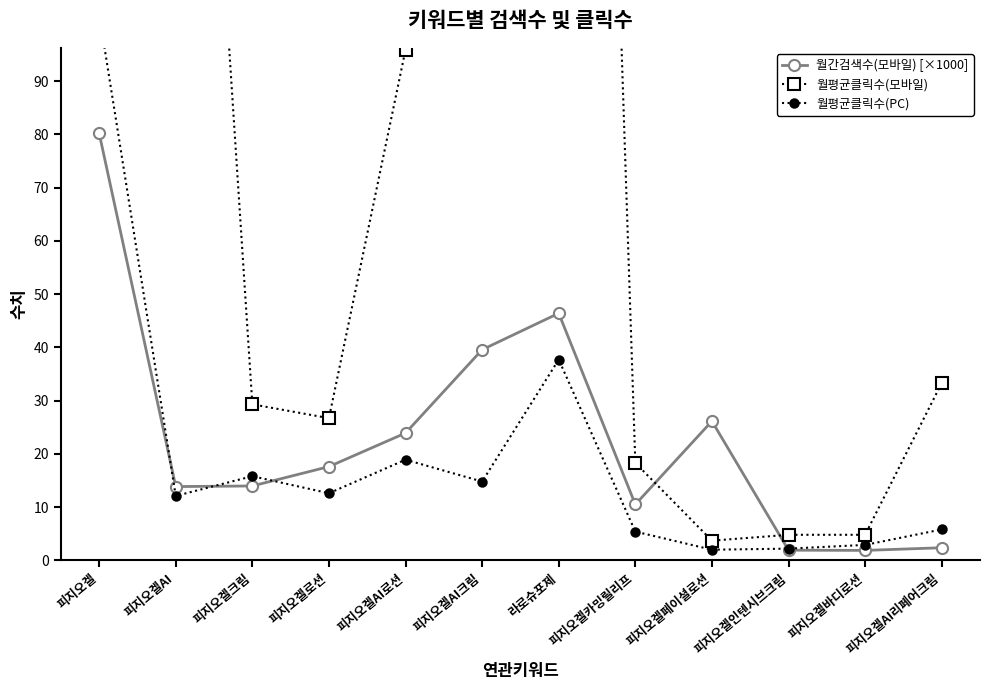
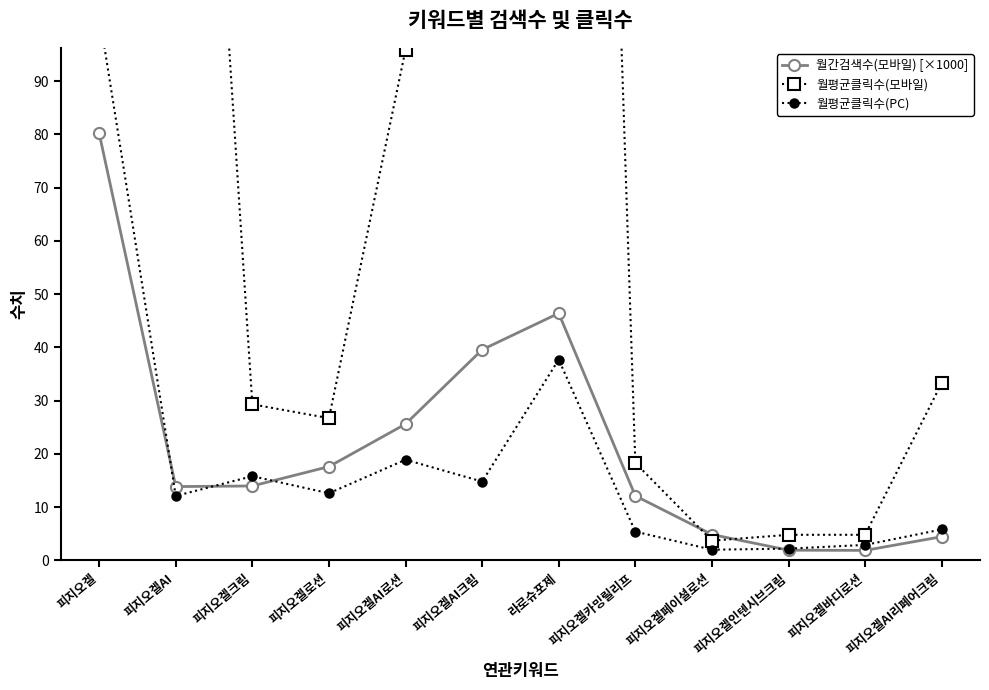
월간검색수(모바일) [×1000], 피지오겔AI로션: 24 -> 26
월간검색수(모바일) [×1000], 피지오겔카밍릴리프: 11 -> 12
월간검색수(모바일) [×1000], 피지오겔페이셜로션: 26 -> 5
월간검색수(모바일) [×1000], 피지오겔AI리페어크림: 2 -> 4
